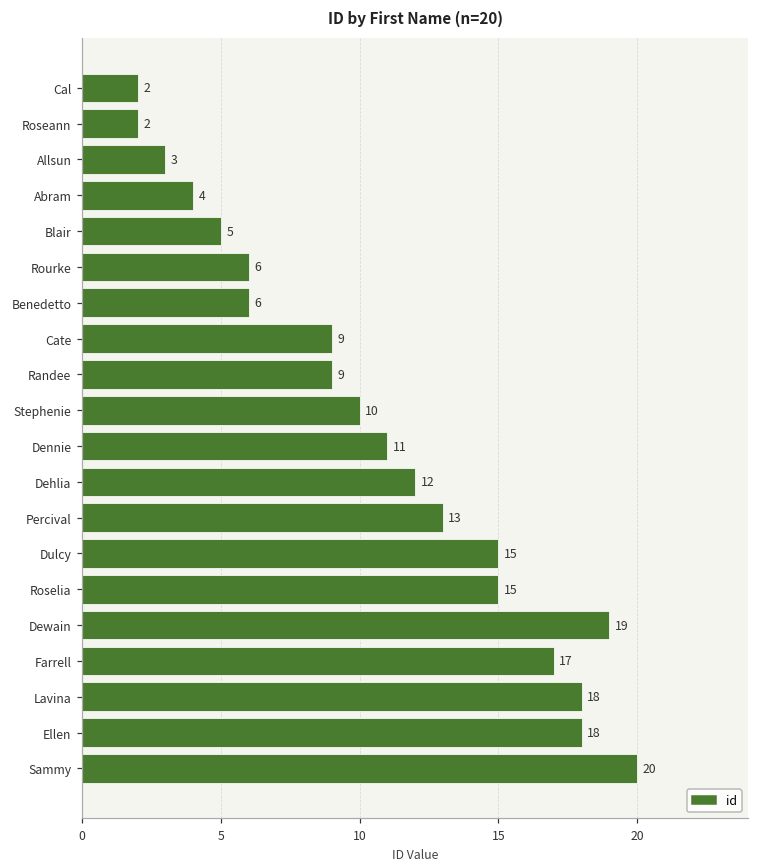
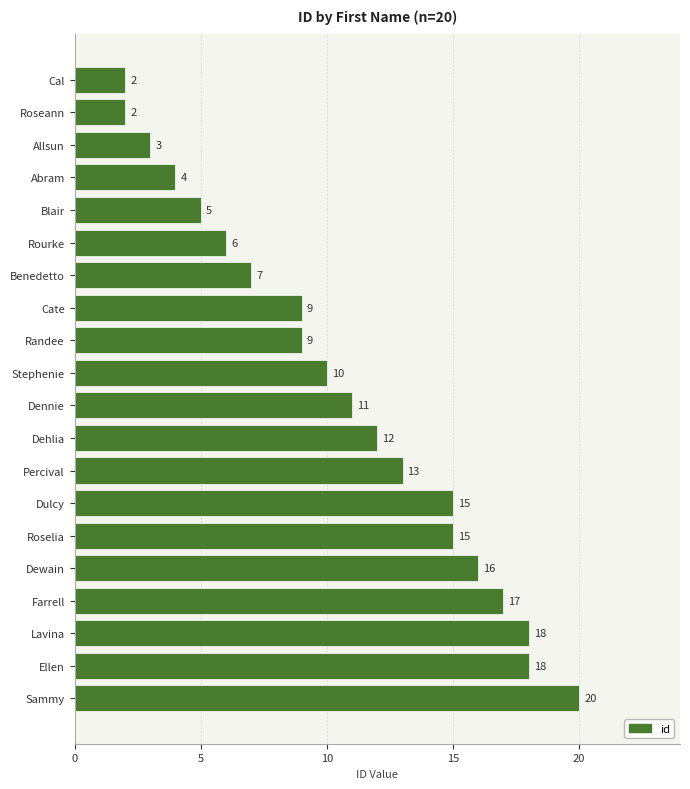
Benedetto: 6 -> 7
Dewain: 19 -> 16
